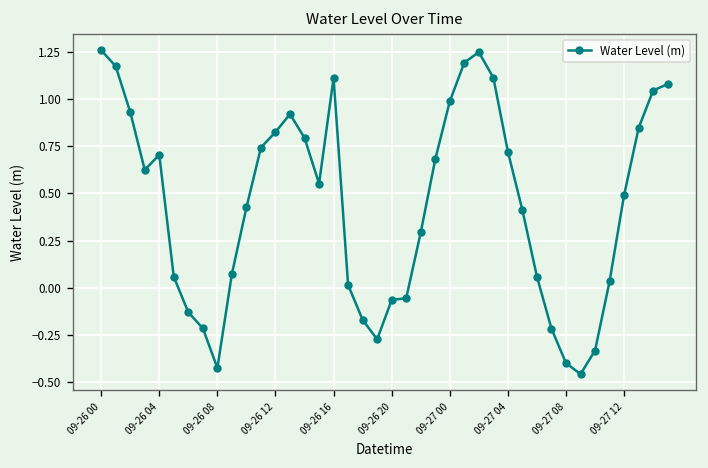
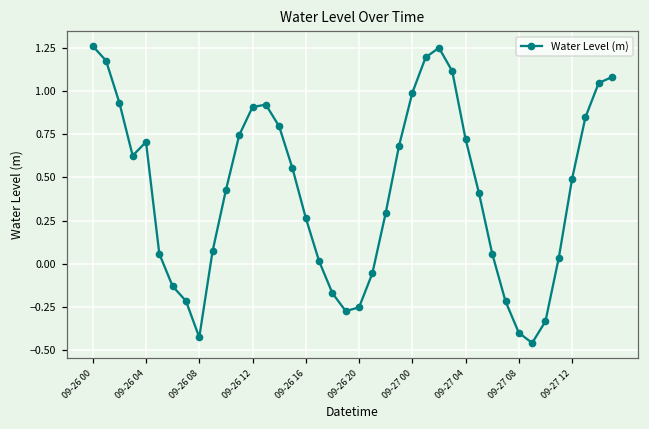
09-26 12: 0.83 -> 0.91
09-26 16: 1.11 -> 0.26
09-26 20: -0.06 -> -0.25
